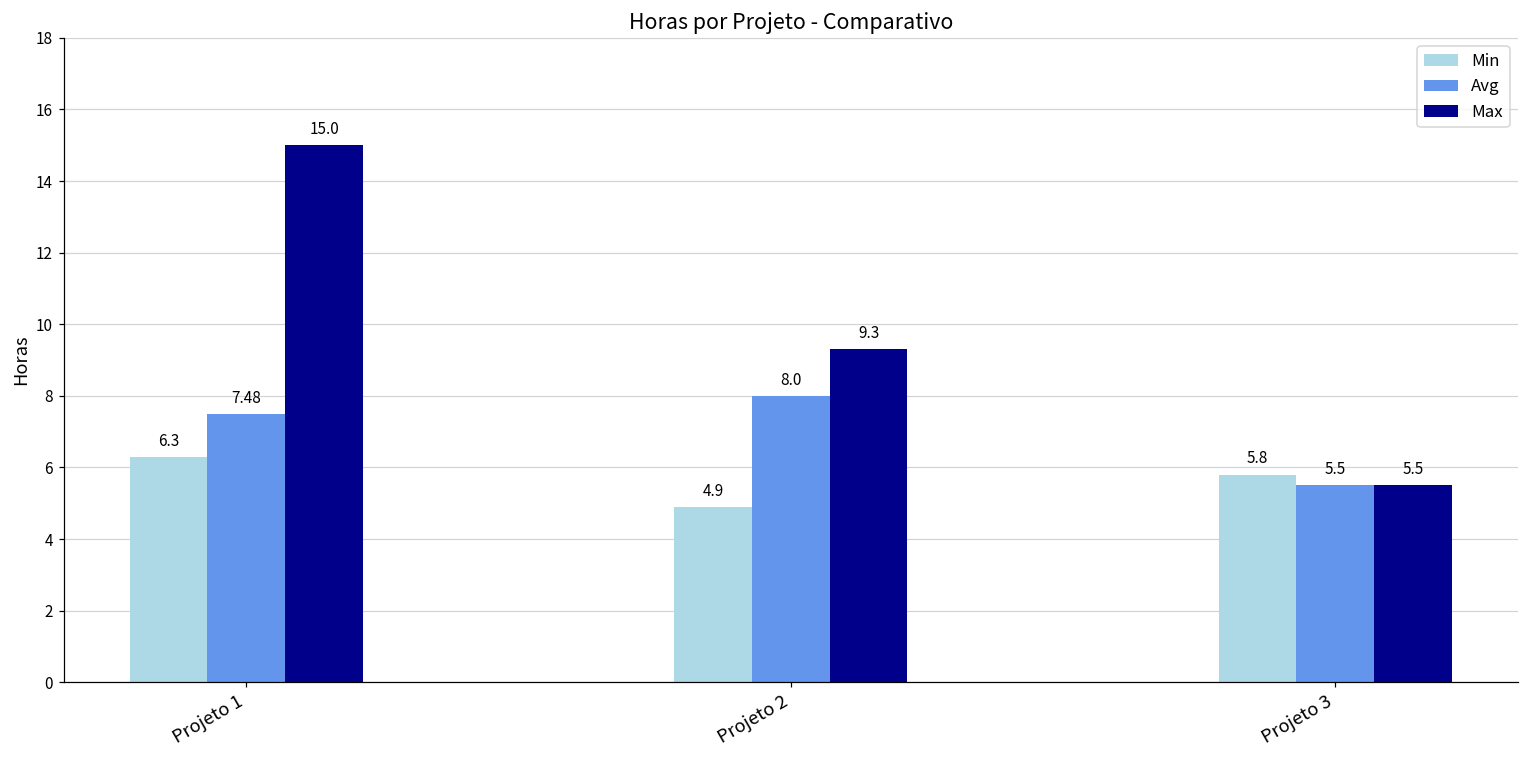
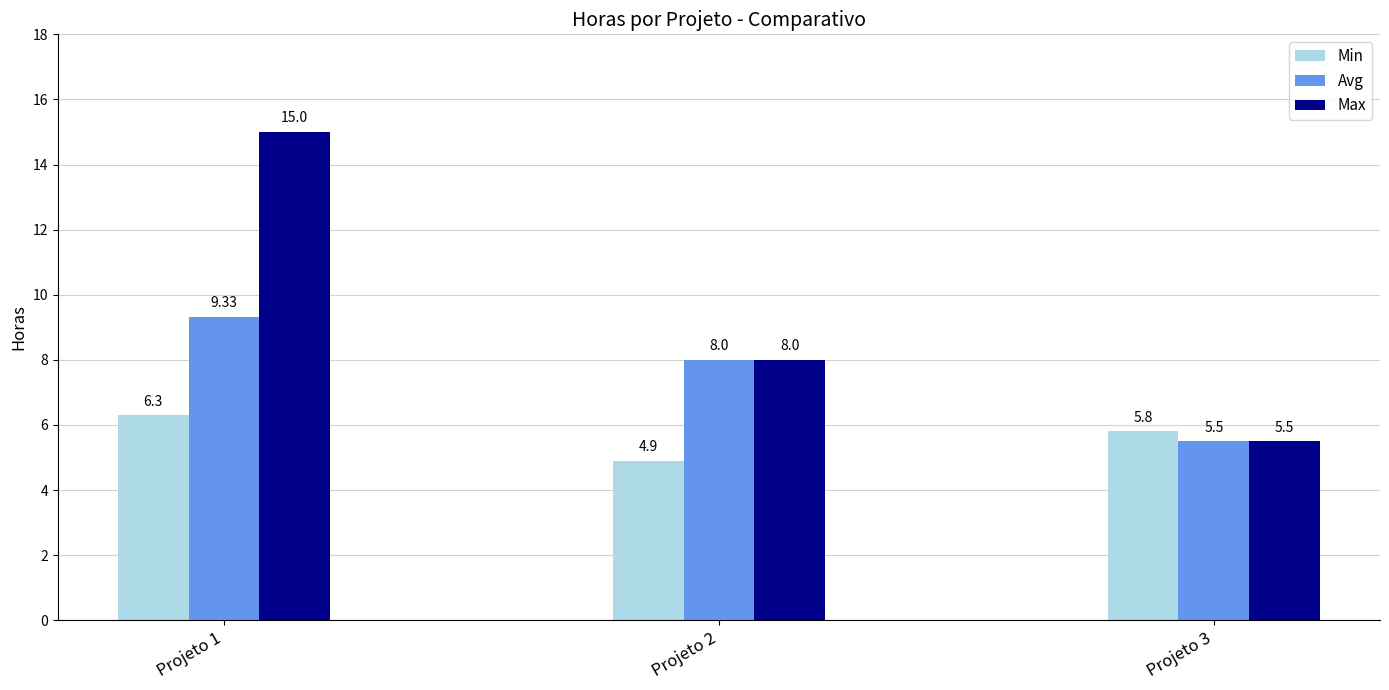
Avg, Projeto 1: 7.48 -> 9.33
Max, Projeto 2: 9.3 -> 8.0
